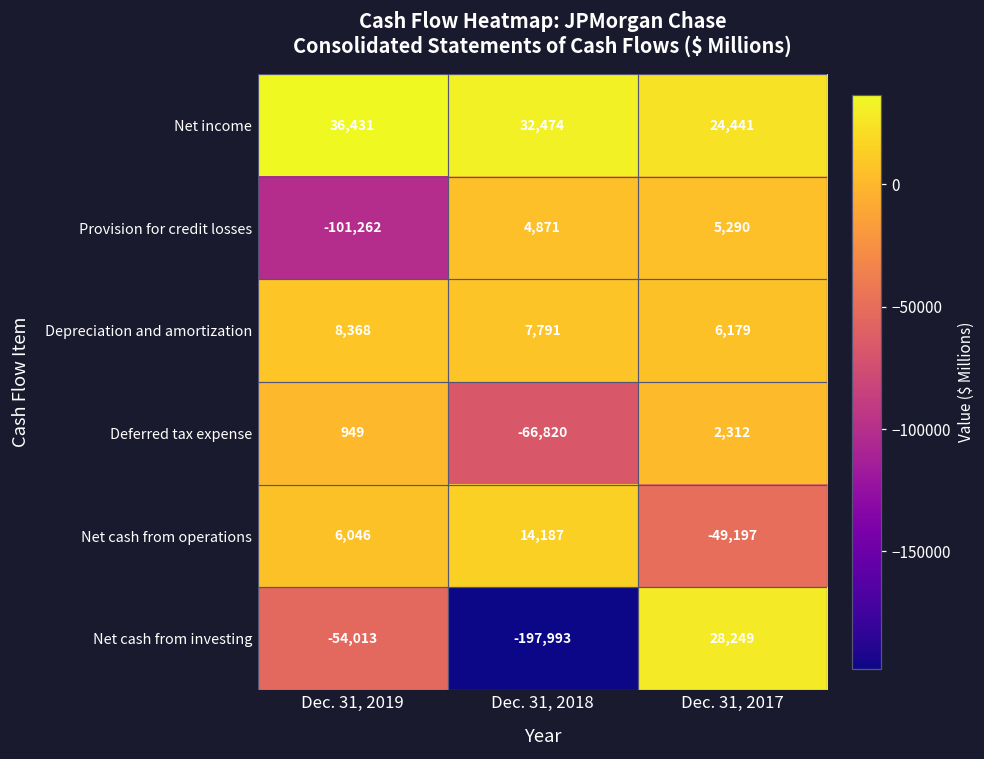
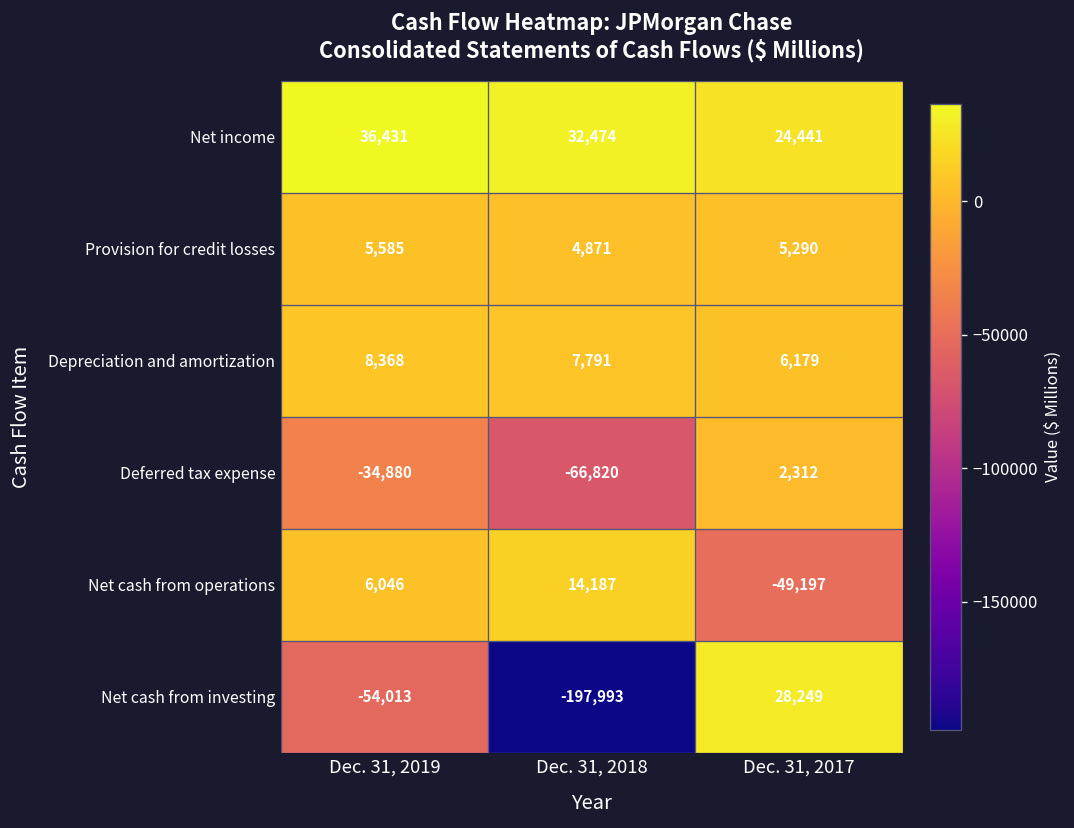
Provision for credit losses, Dec. 31, 2019: -101,262 -> 5,585
Deferred tax expense, Dec. 31, 2019: 949 -> -34,880
